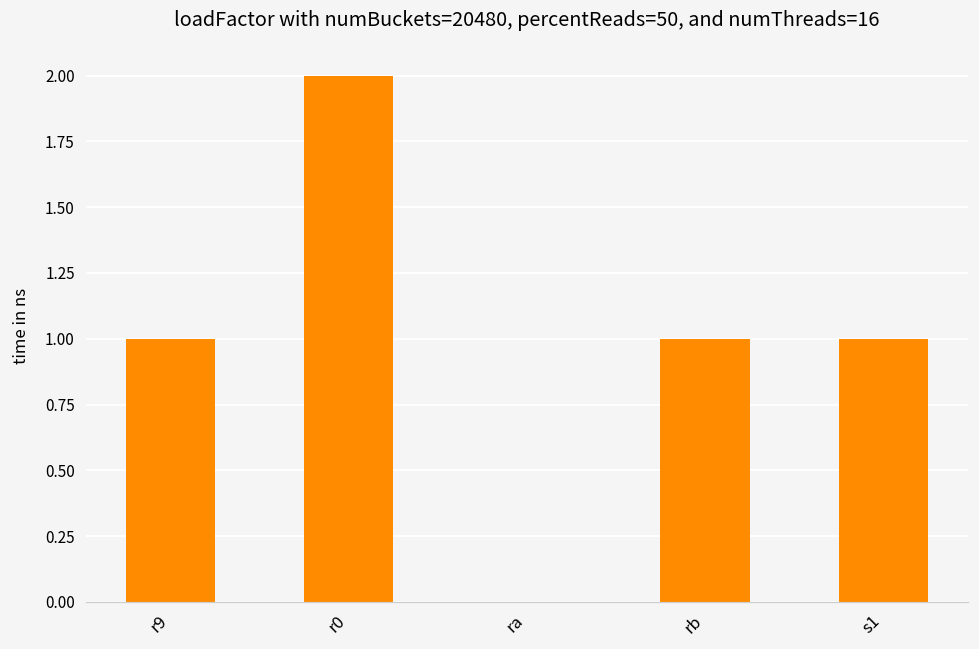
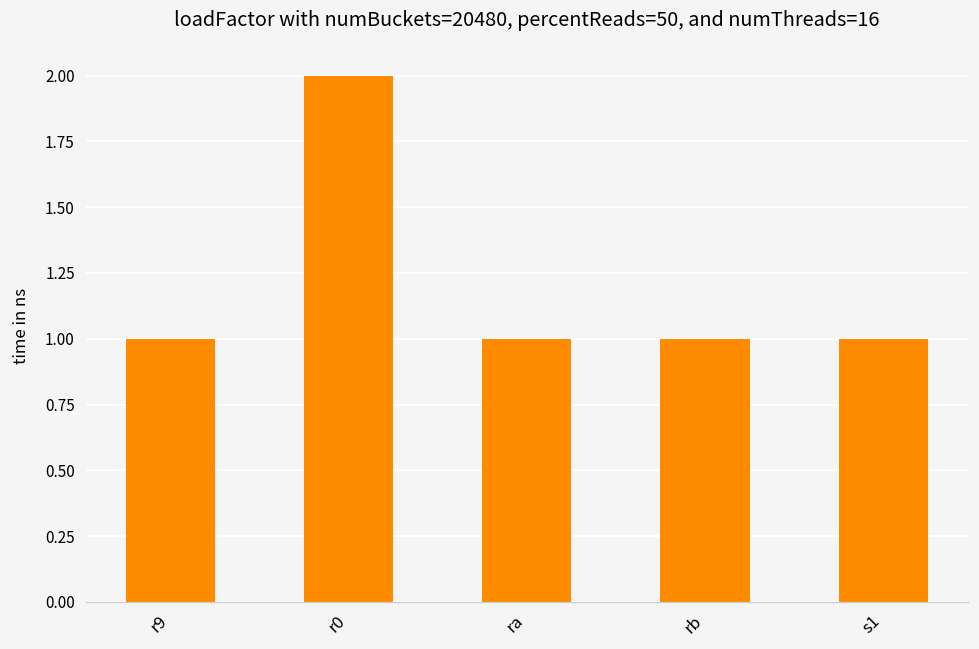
ra: 0 -> 1
